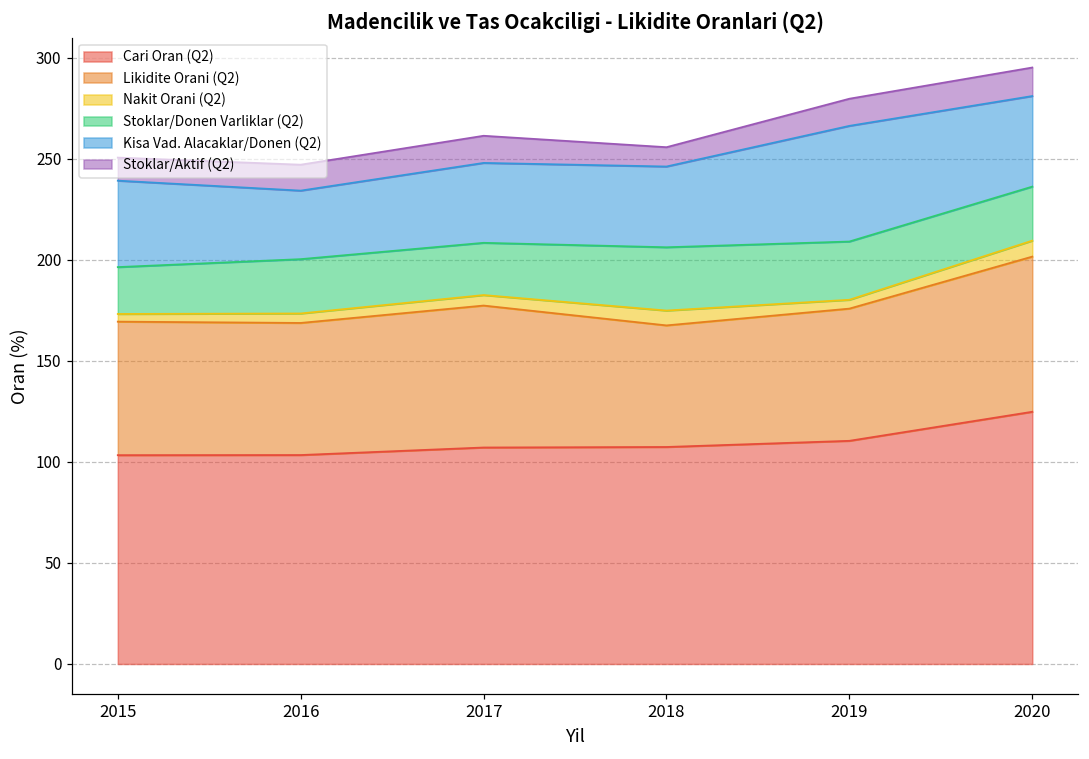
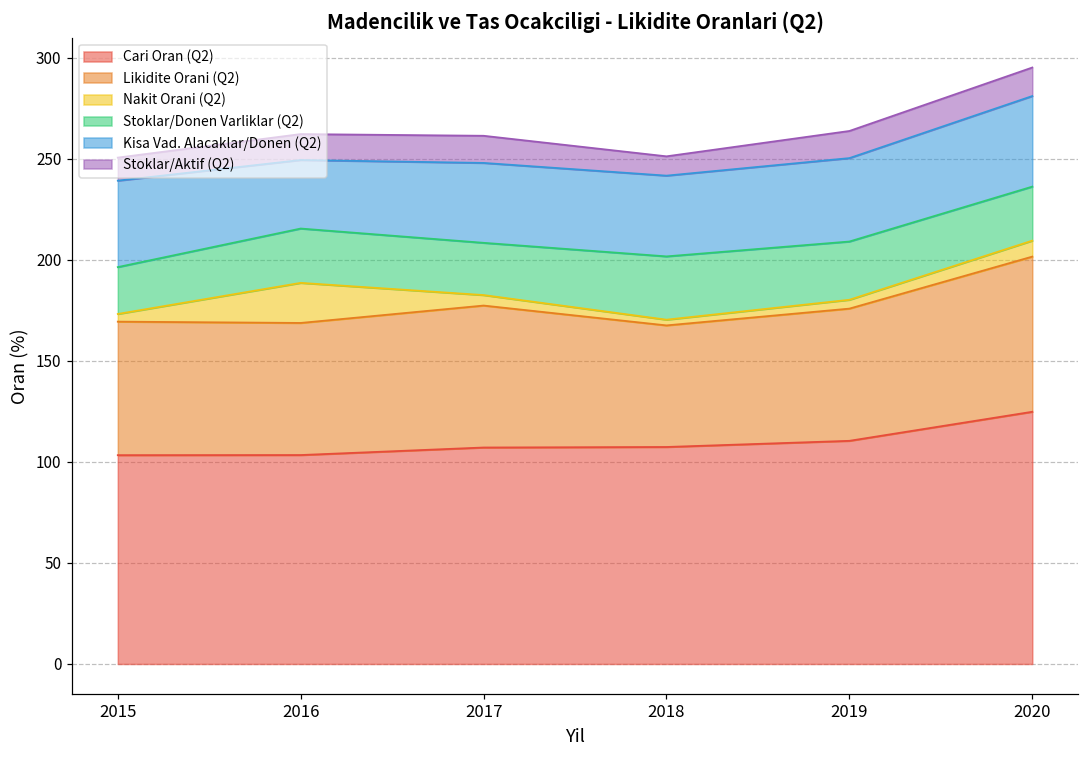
Nakit Orani (Q2), 2016: 5 -> 20
Nakit Orani (Q2), 2018: 7 -> 3
Kisa Vad. Alacaklar/Donen (Q2), 2019: 57 -> 41
